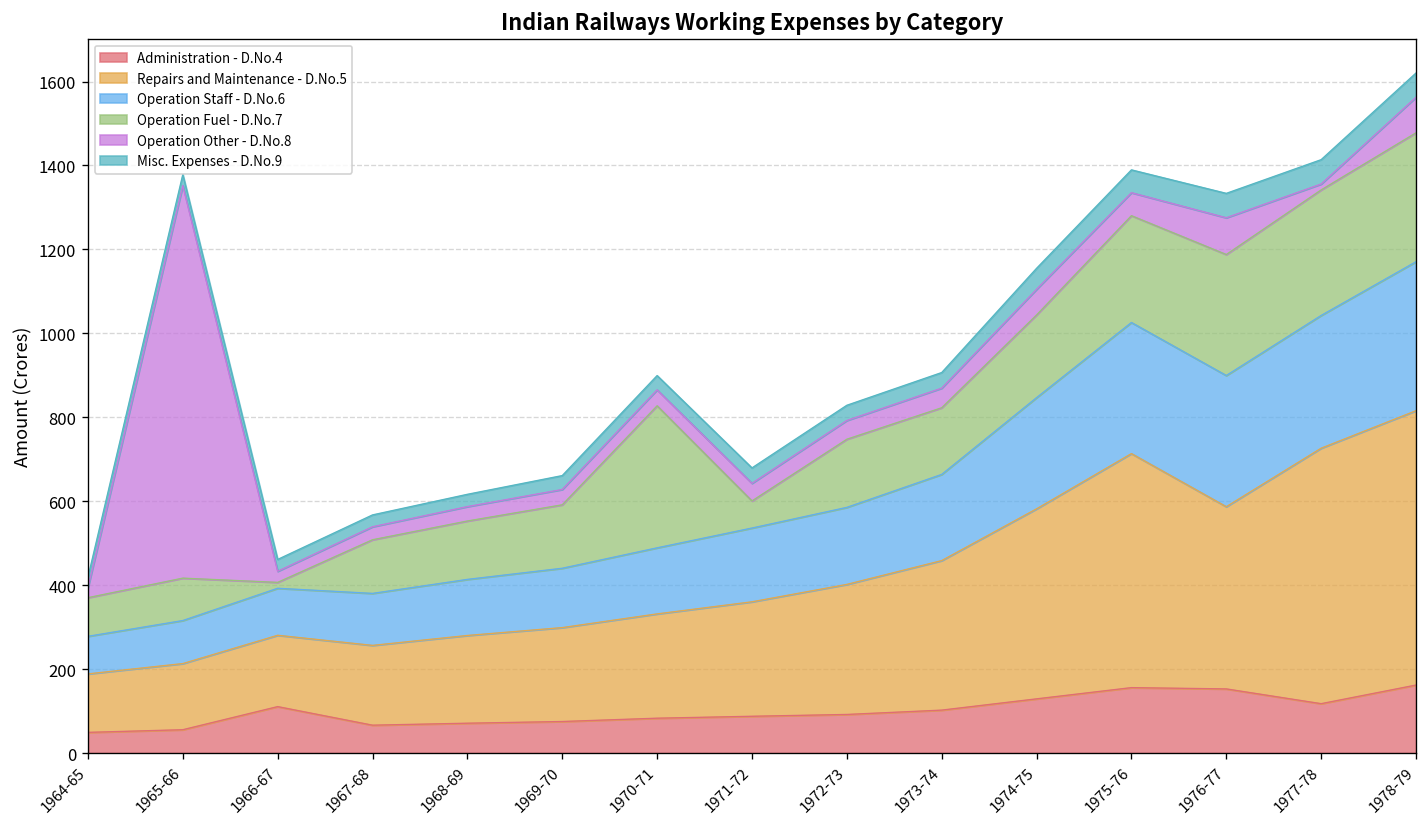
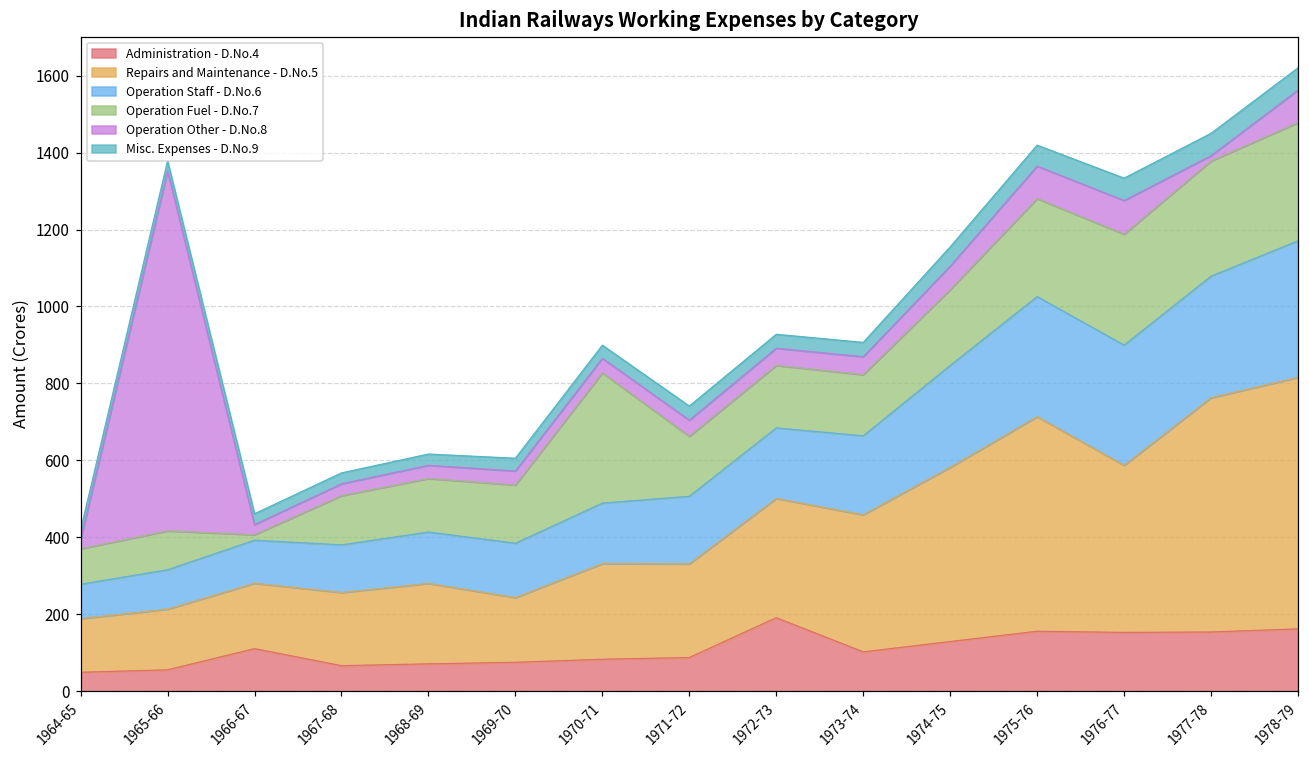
Repairs and Maintenance - D.No.5, 1969-70: 220 -> 170
Repairs and Maintenance - D.No.5, 1971-72: 270 -> 240
Operation Fuel - D.No.7, 1971-72: 60 -> 160
Administration - D.No.4, 1972-73: 90 -> 190
Operation Other - D.No.8, 1975-76: 50 -> 80
Administration - D.No.4, 1977-78: 120 -> 150
